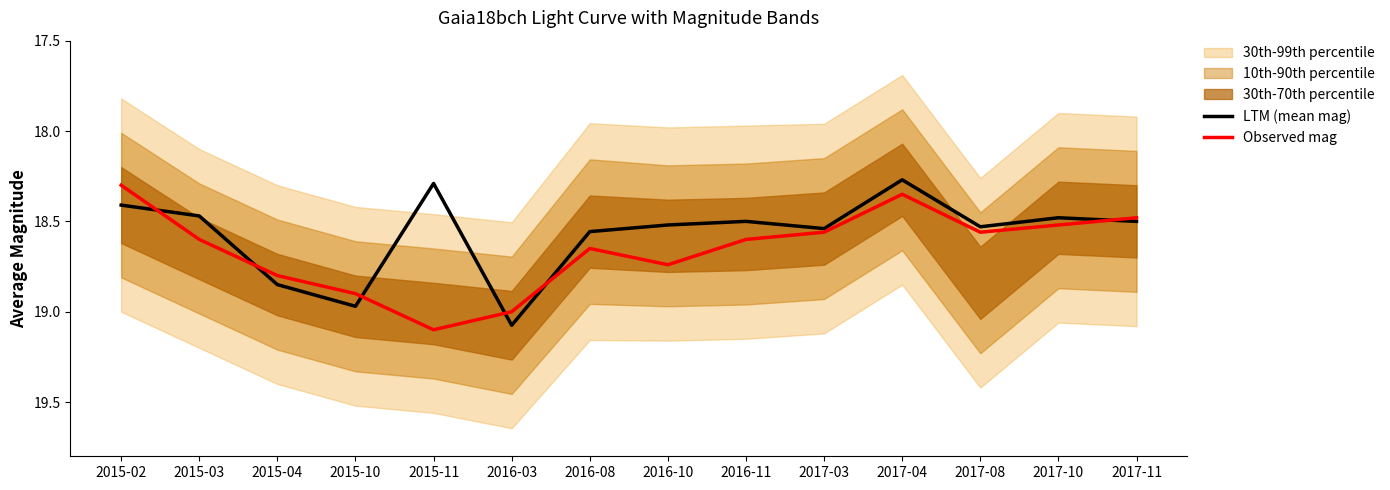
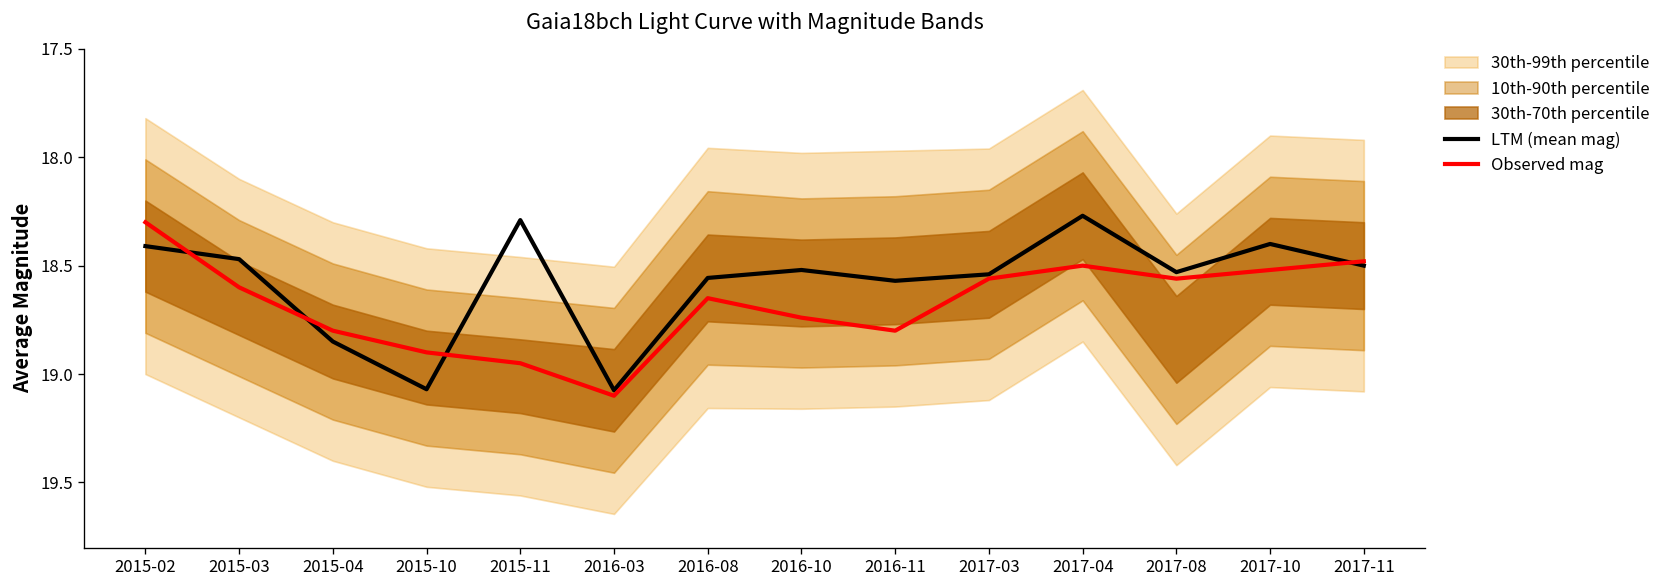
LTM (mean mag), 2015-10: 18.97 -> 19.07
Observed mag, 2015-11: 19.10 -> 18.95
Observed mag, 2016-03: 19.0 -> 19.1
LTM (mean mag), 2016-11: 18.50 -> 18.57
Observed mag, 2016-11: 18.6 -> 18.8
Observed mag, 2017-04: 18.35 -> 18.50
LTM (mean mag), 2017-10: 18.48 -> 18.40
